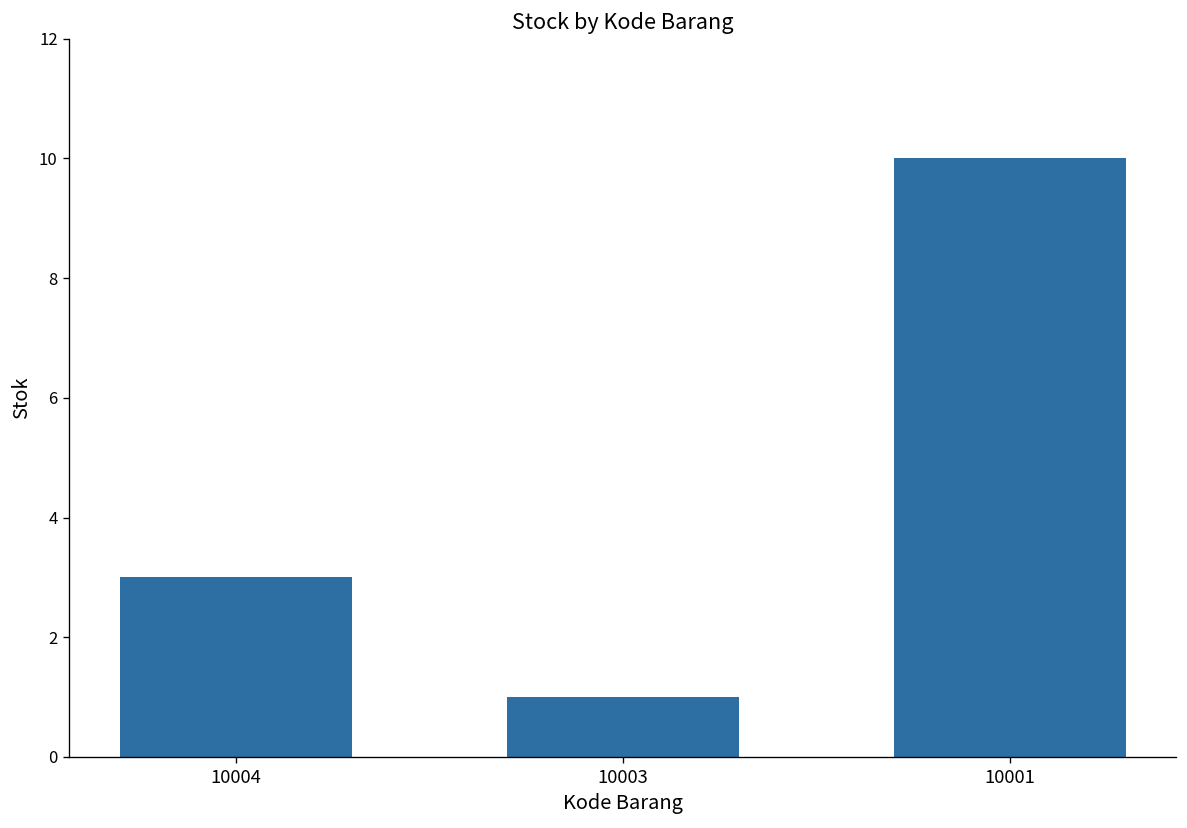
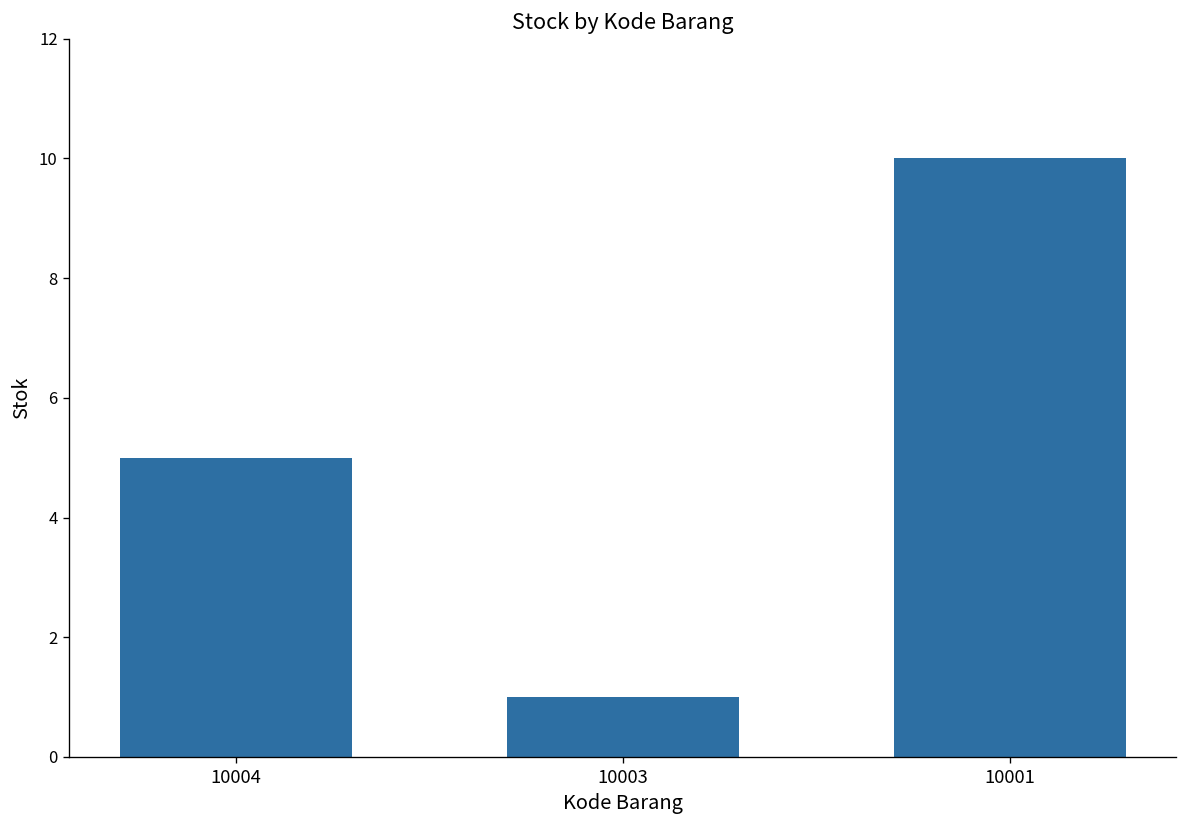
10004: 3 -> 5
